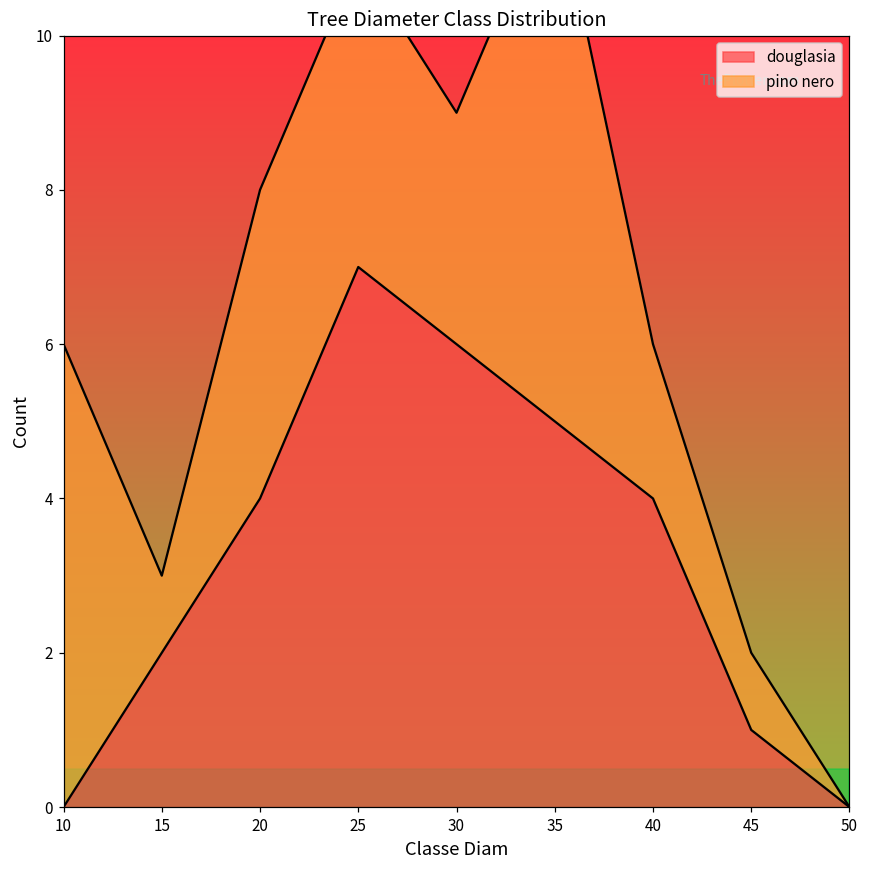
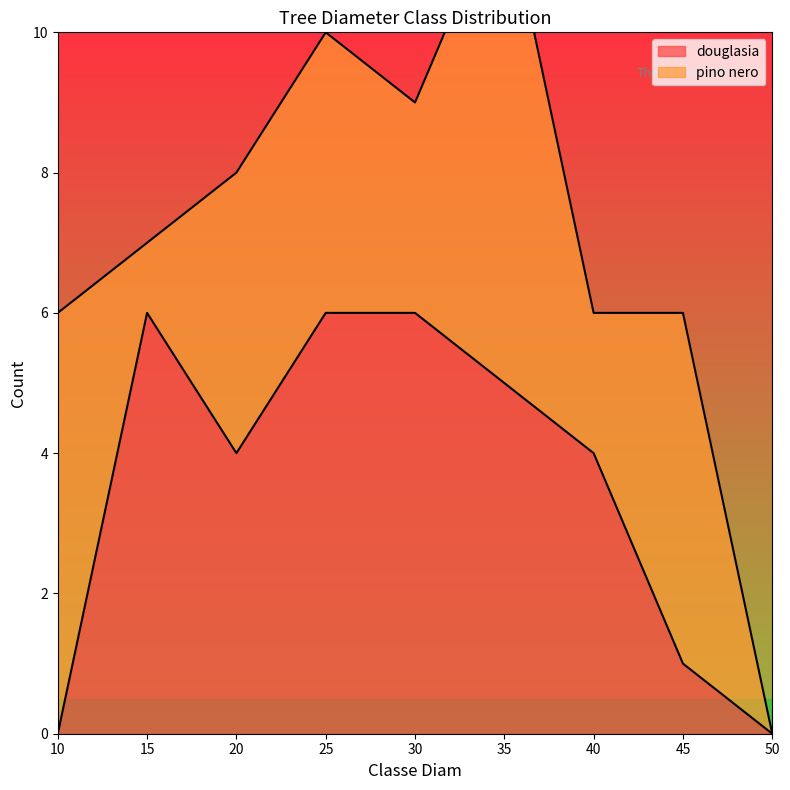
douglasia, 15: 2 -> 6
douglasia, 25: 7 -> 6
pino nero, 45: 1 -> 5
